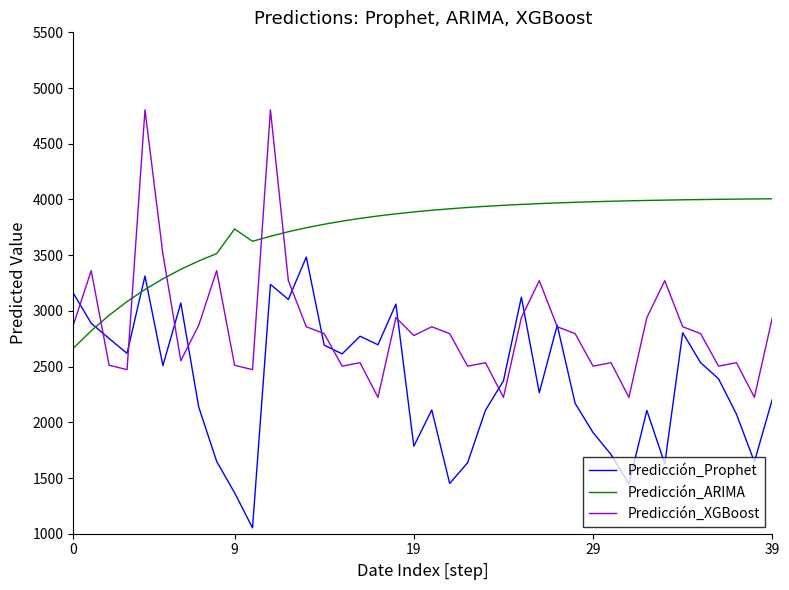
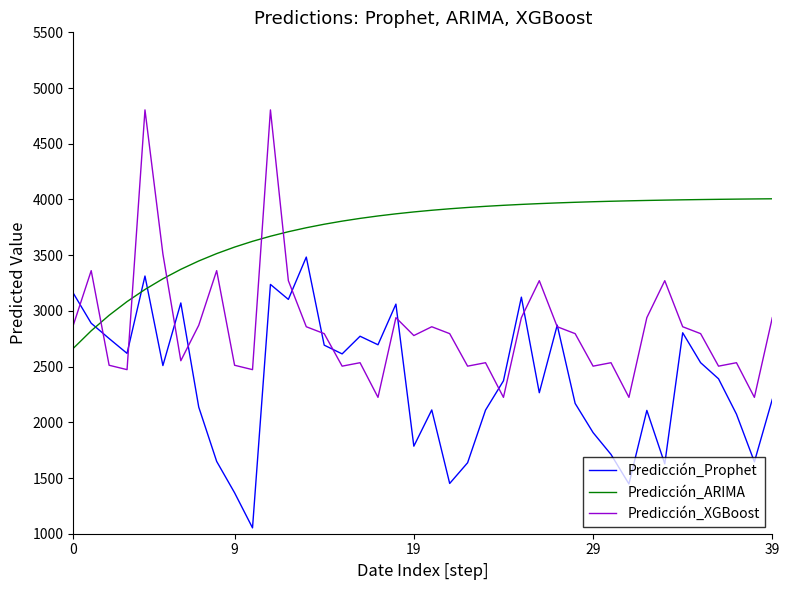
Predicción_ARIMA, 9: 3740 -> 3570
